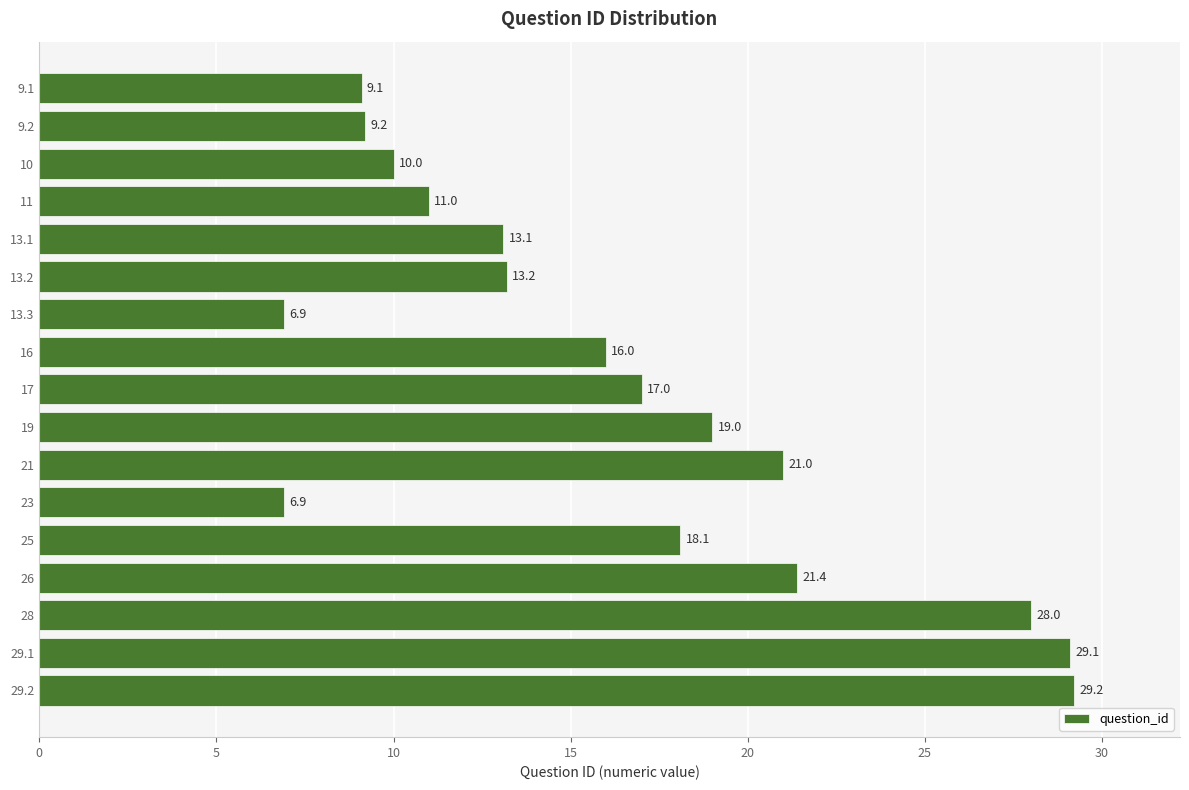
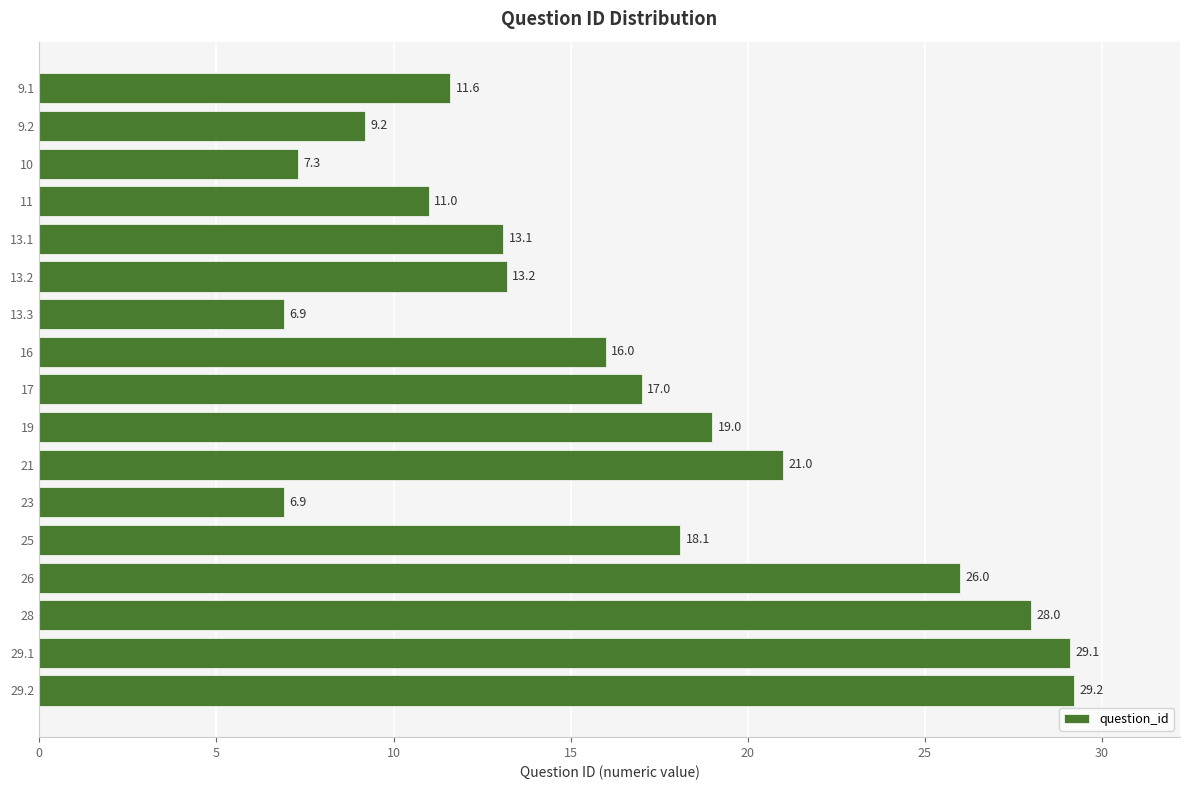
9.1: 9.1 -> 11.6
10: 10.0 -> 7.3
26: 21.4 -> 26.0
